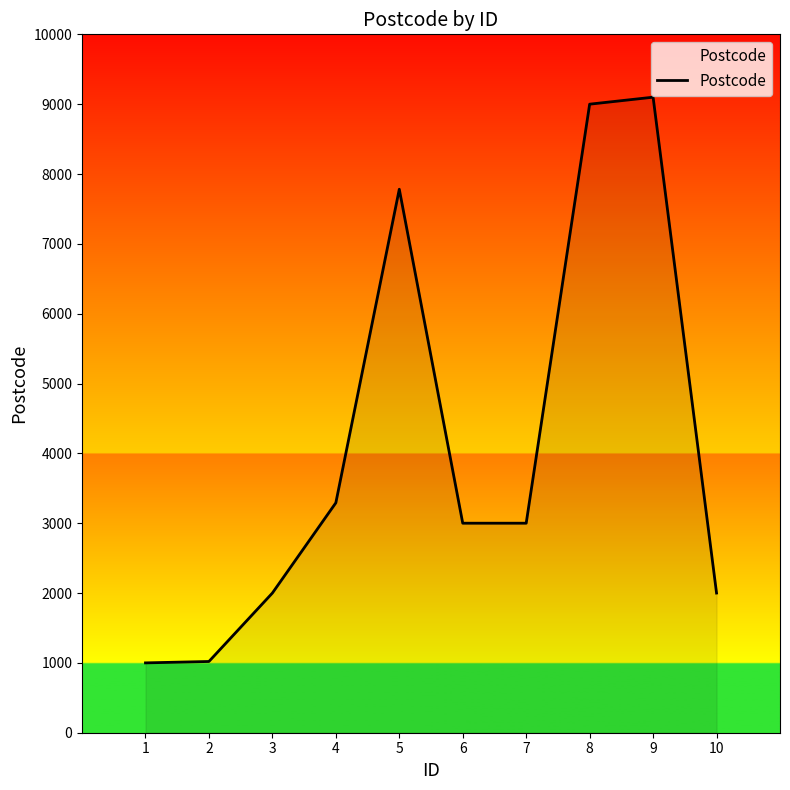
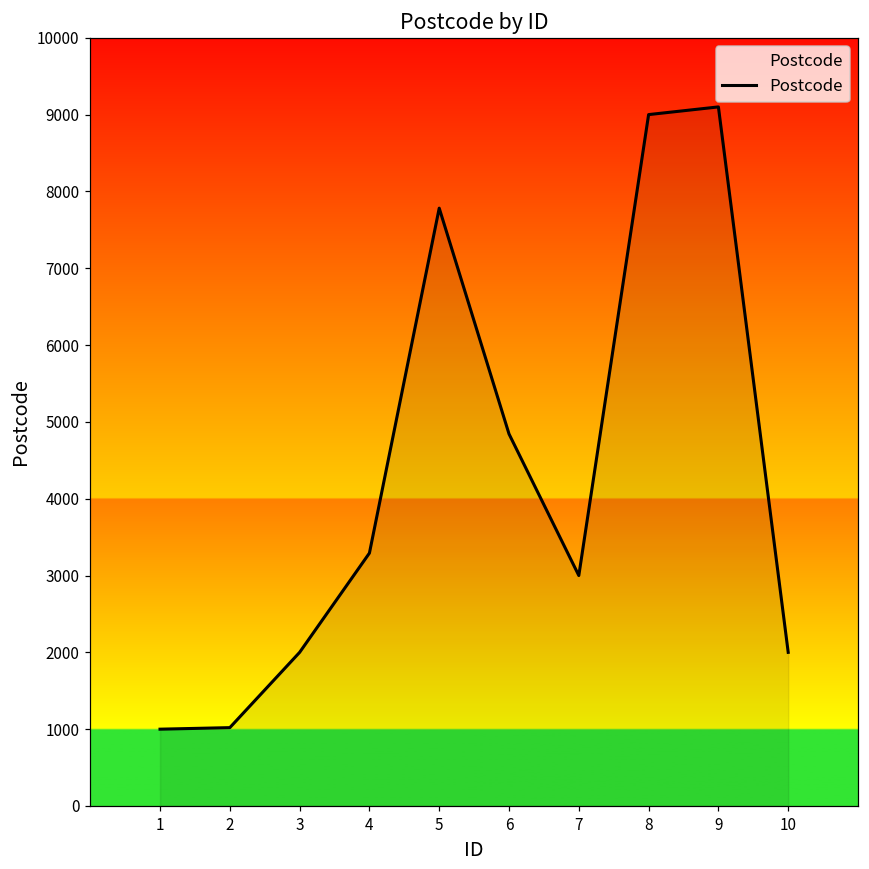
6: 3000 -> 4800
